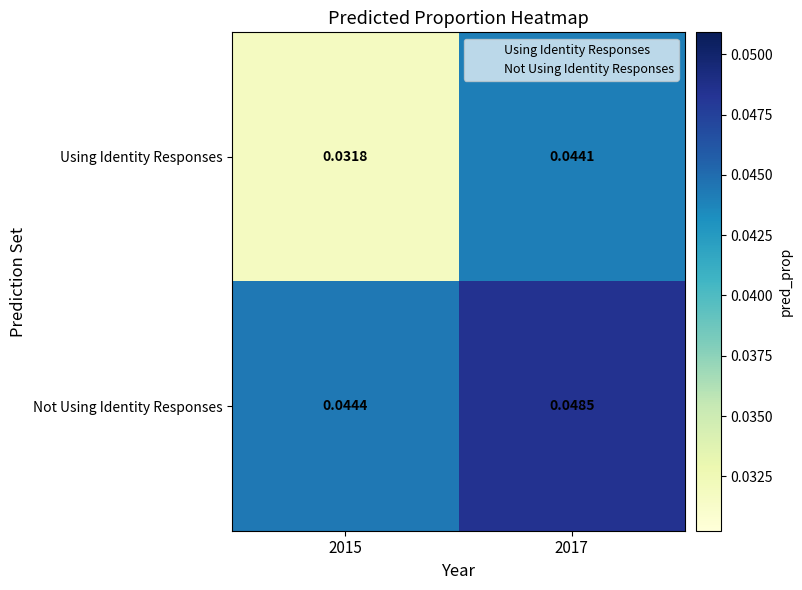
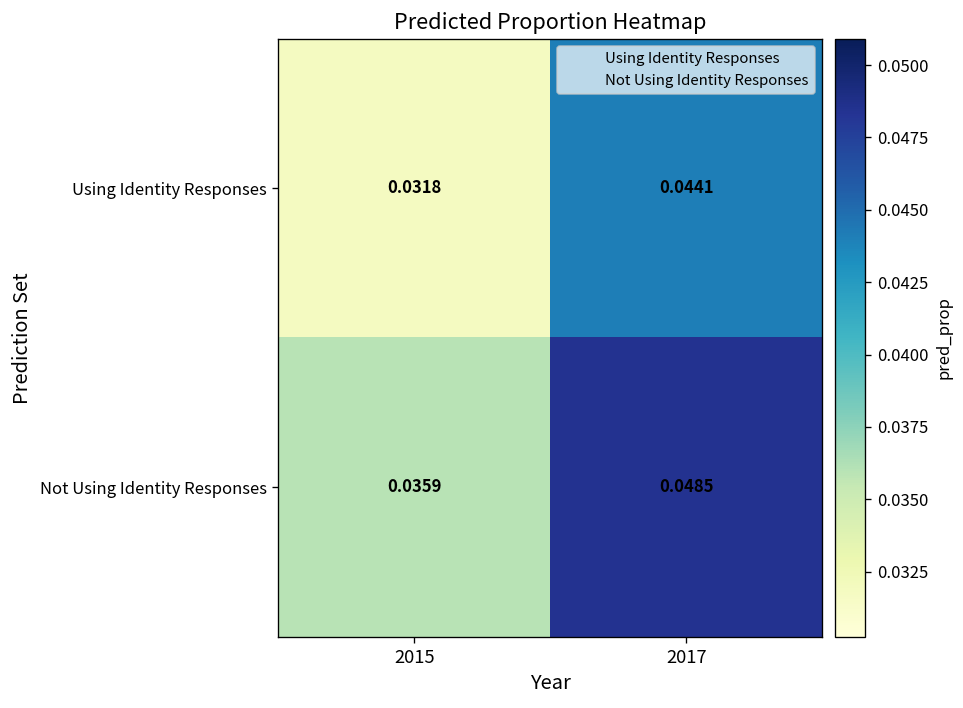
Not Using Identity Responses, 2015: 0.0444 -> 0.0359
